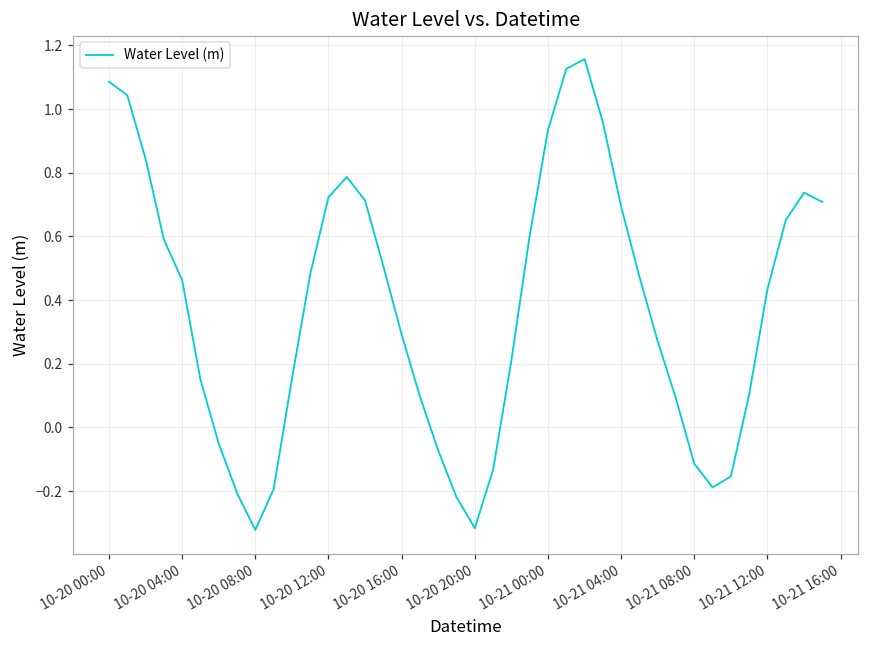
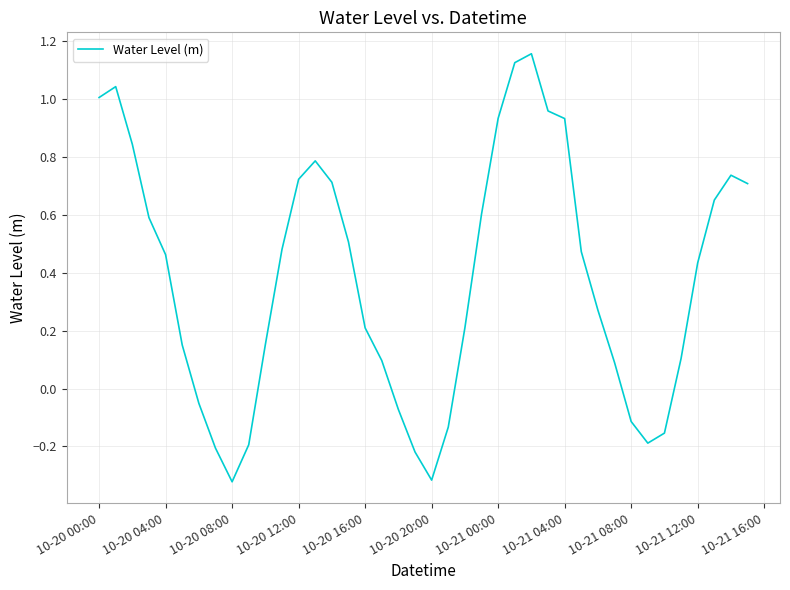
10-20 00:00: 1.09 -> 1.01
10-20 16:00: 0.29 -> 0.21
10-21 04:00: 0.69 -> 0.93
